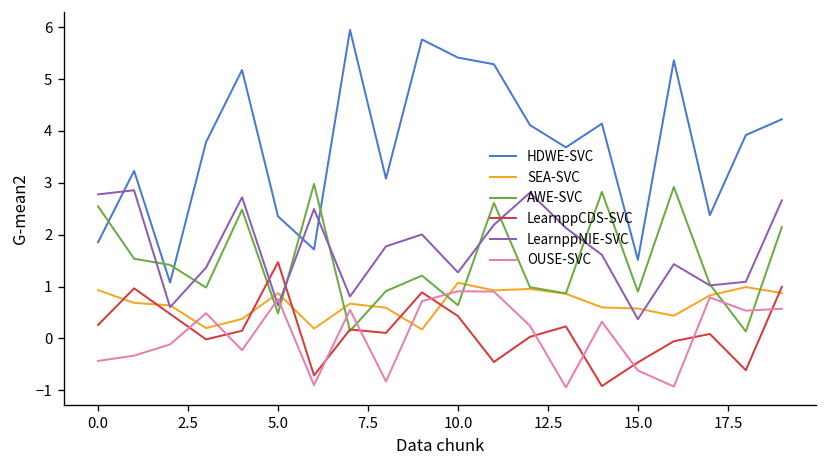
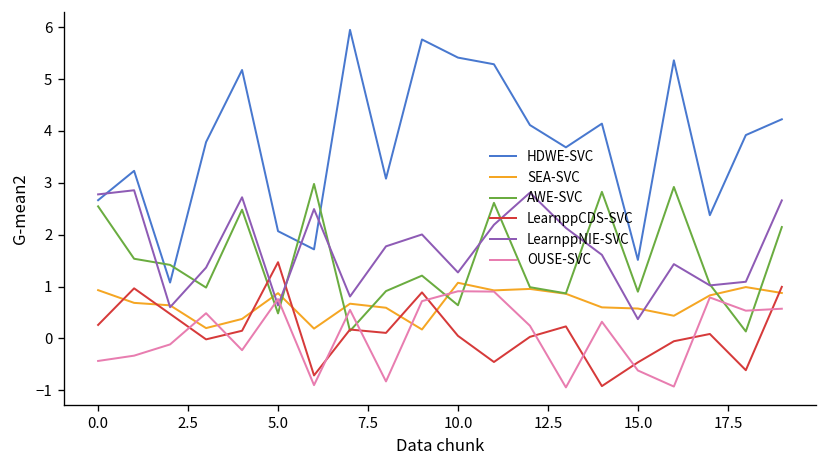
HDWE-SVC, 0.0: 1.9 -> 2.7
HDWE-SVC, 5.0: 2.4 -> 2.1
LearnppCDS-SVC, 10.0: 0.4 -> 0.0
